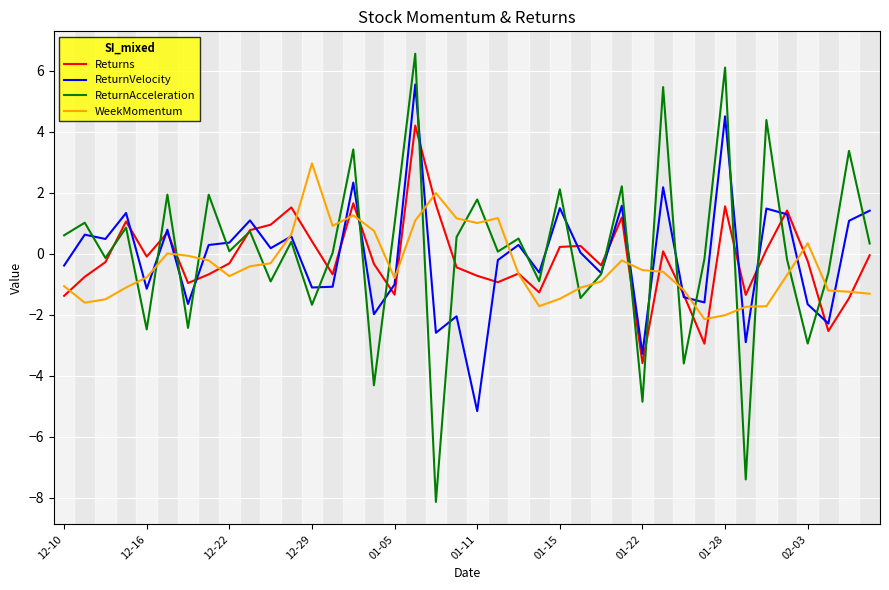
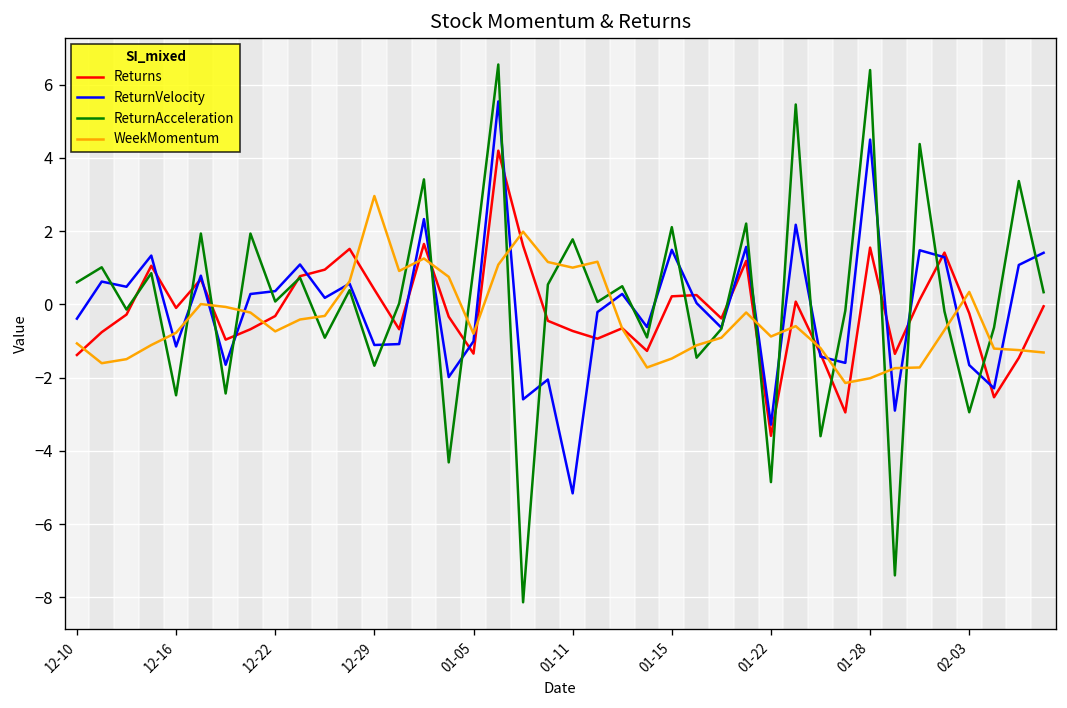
WeekMomentum, 01-22: -0.5 -> -0.9
ReturnAcceleration, 01-28: 6.1 -> 6.4
